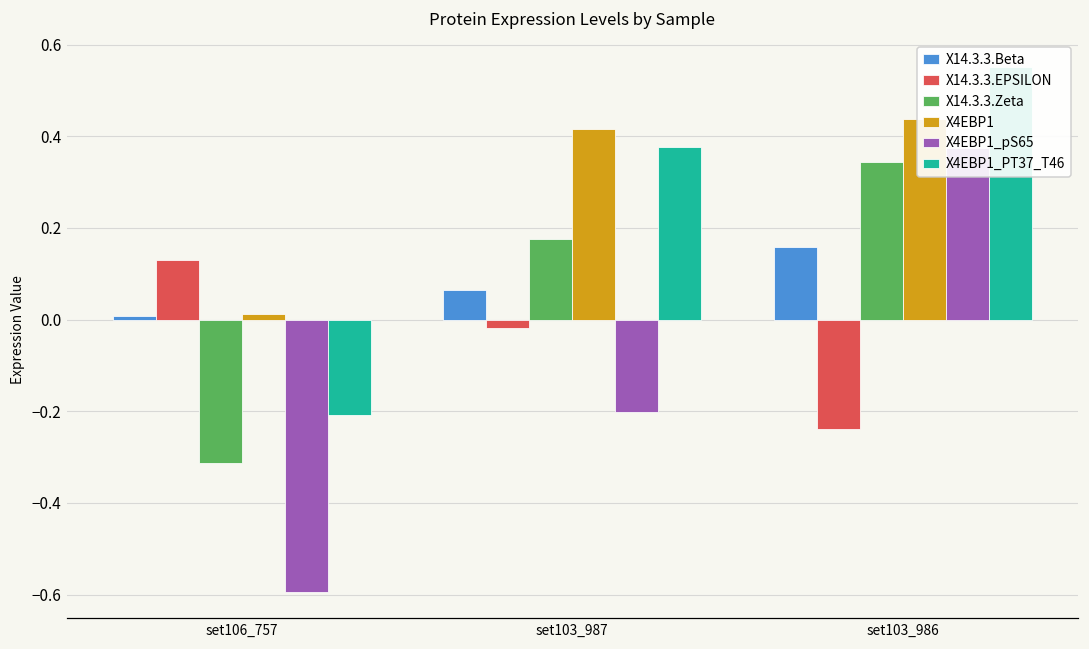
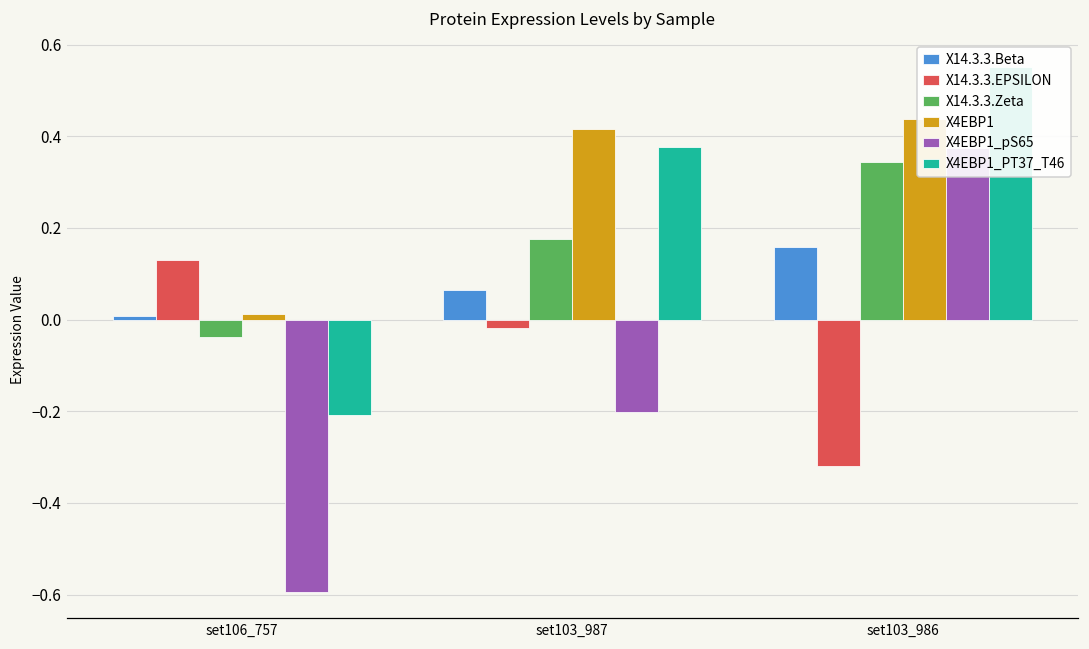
X14.3.3.Zeta, set106_757: -0.31 -> -0.04
X14.3.3.EPSILON, set103_986: -0.24 -> -0.32
